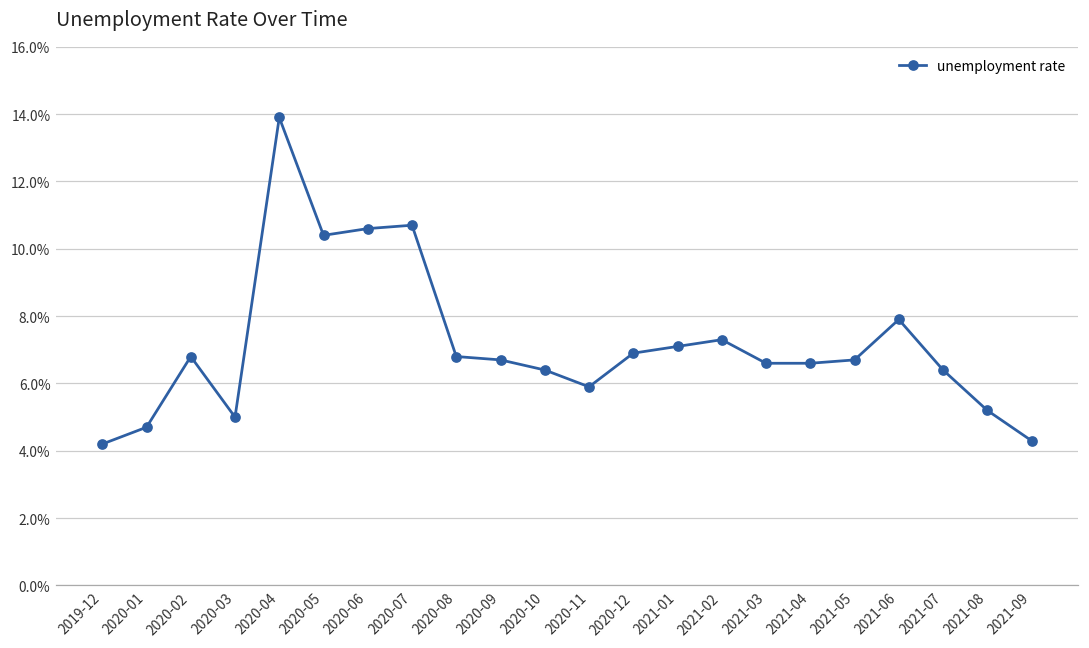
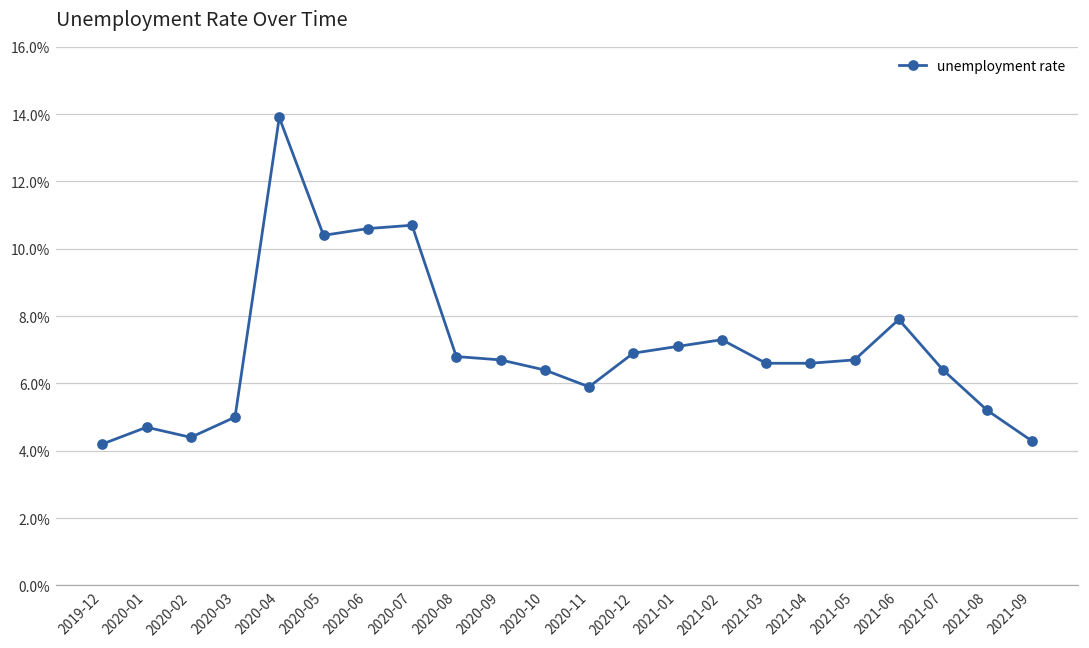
2020-02: 6.8% -> 4.4%
